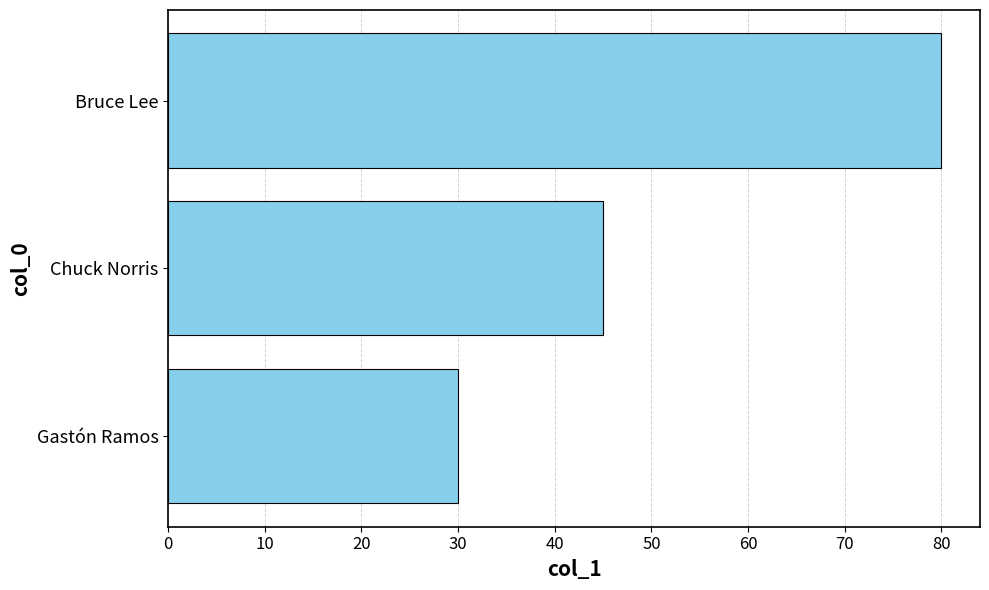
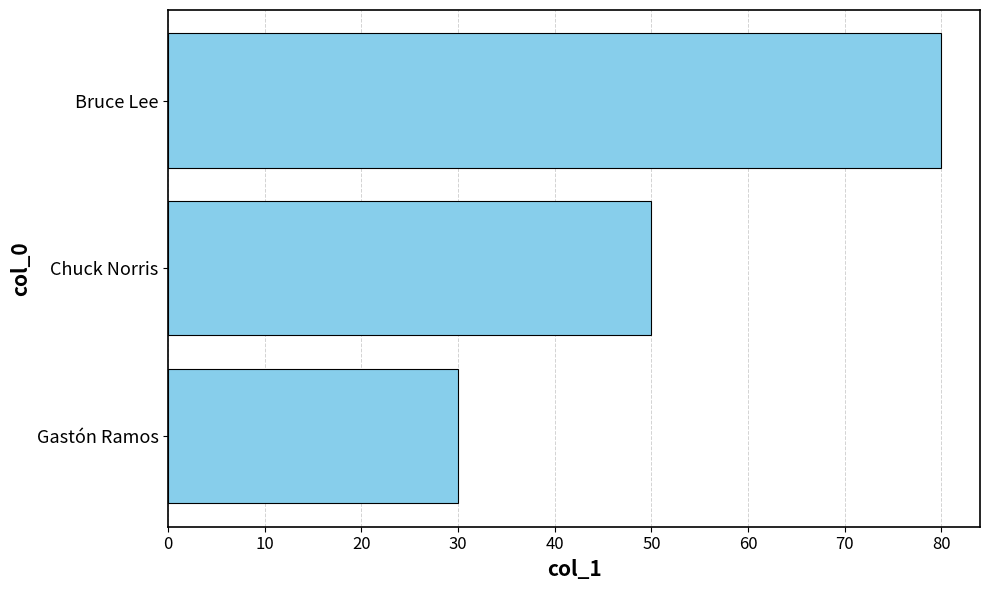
Chuck Norris: 45 -> 50
